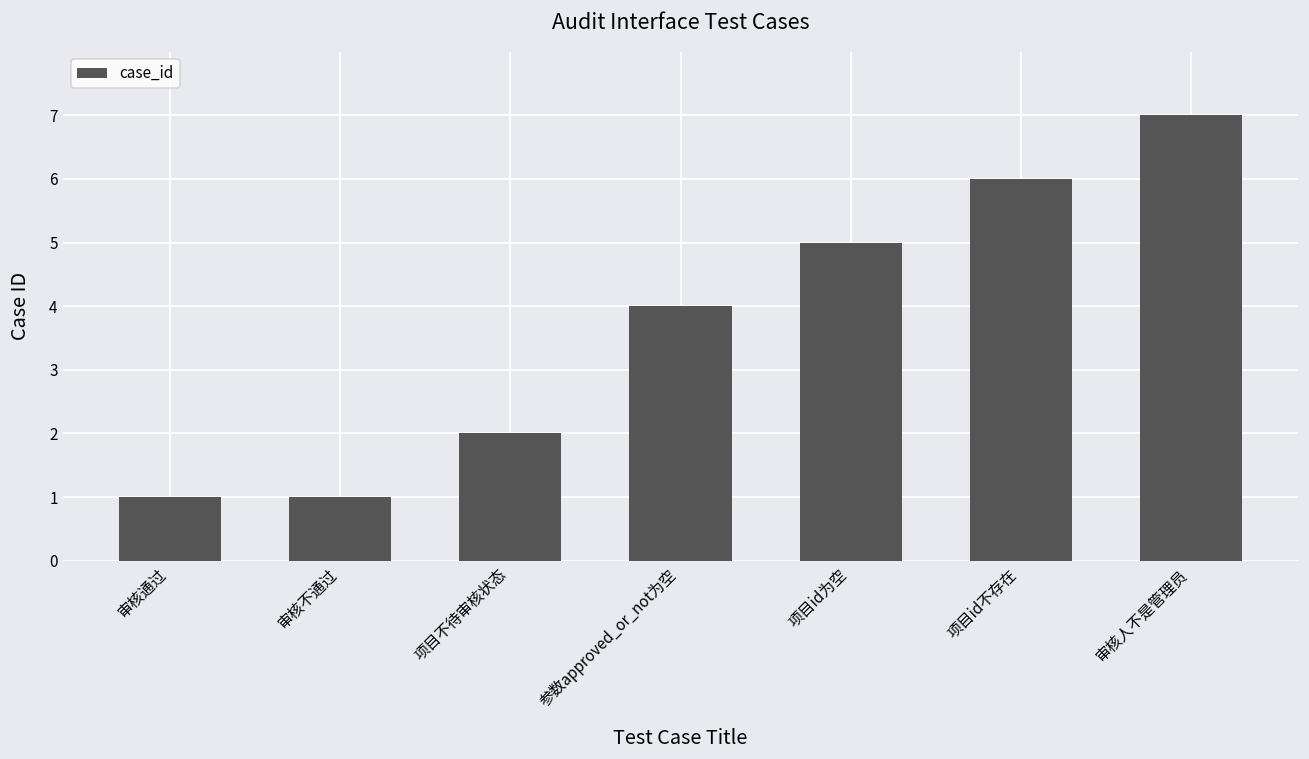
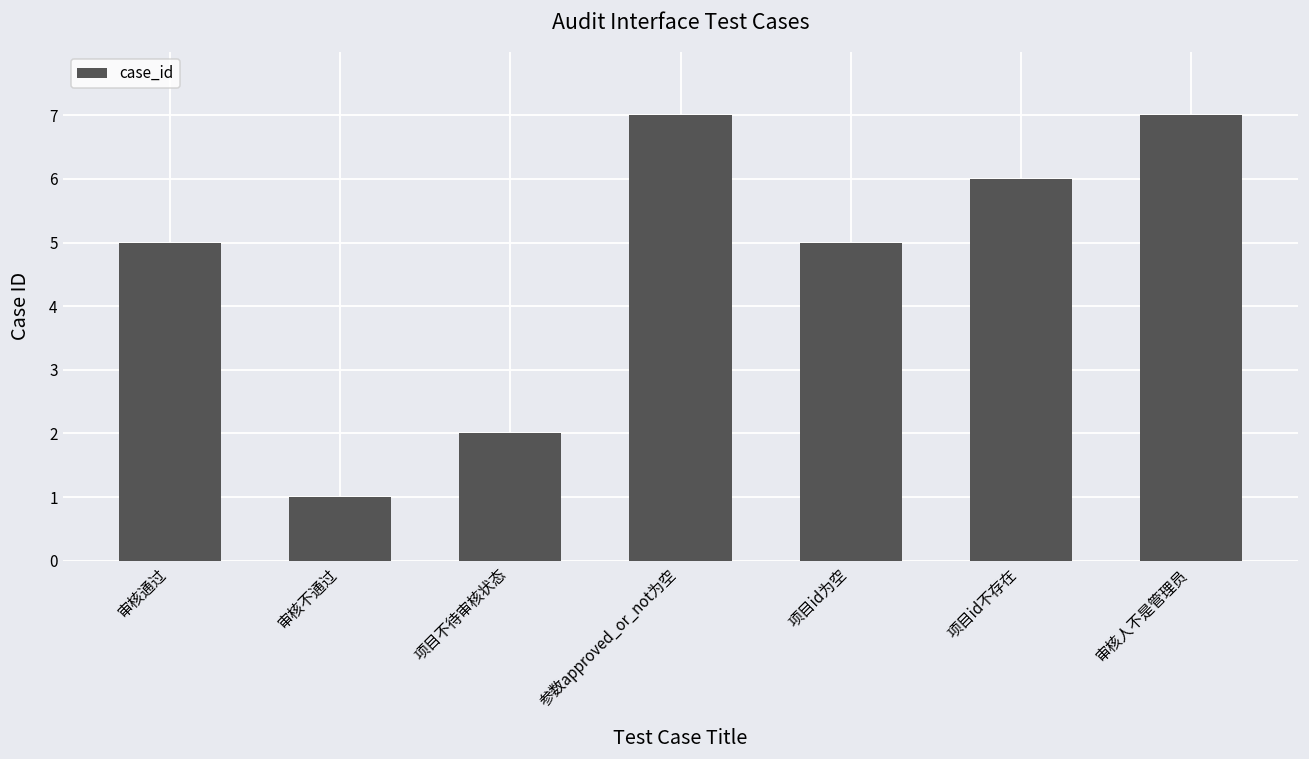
审核通过: 1 -> 5
参数approved_or_not为空: 4 -> 7
